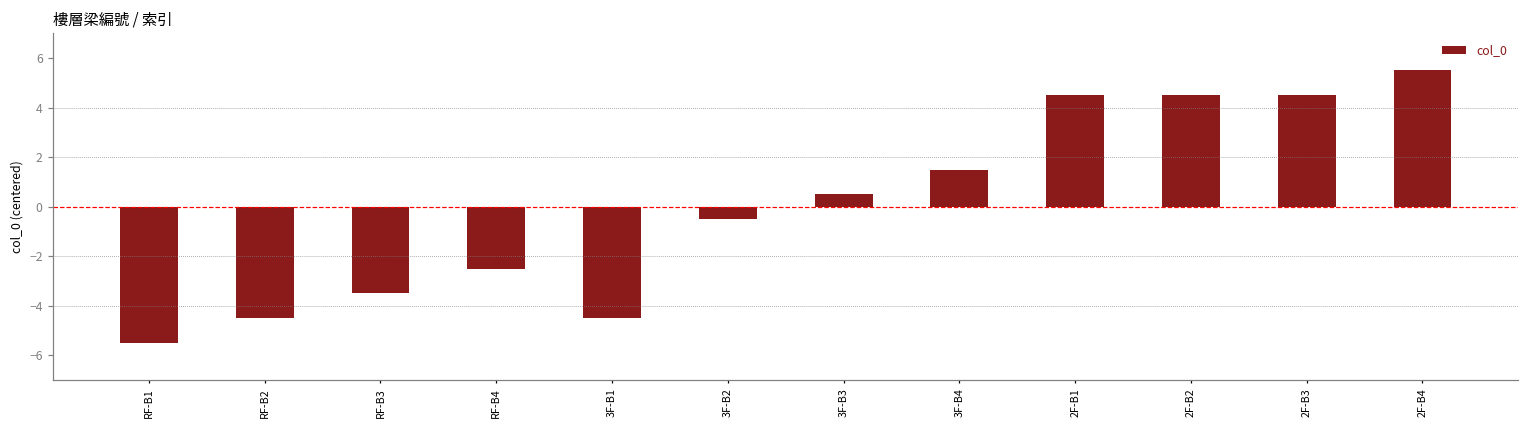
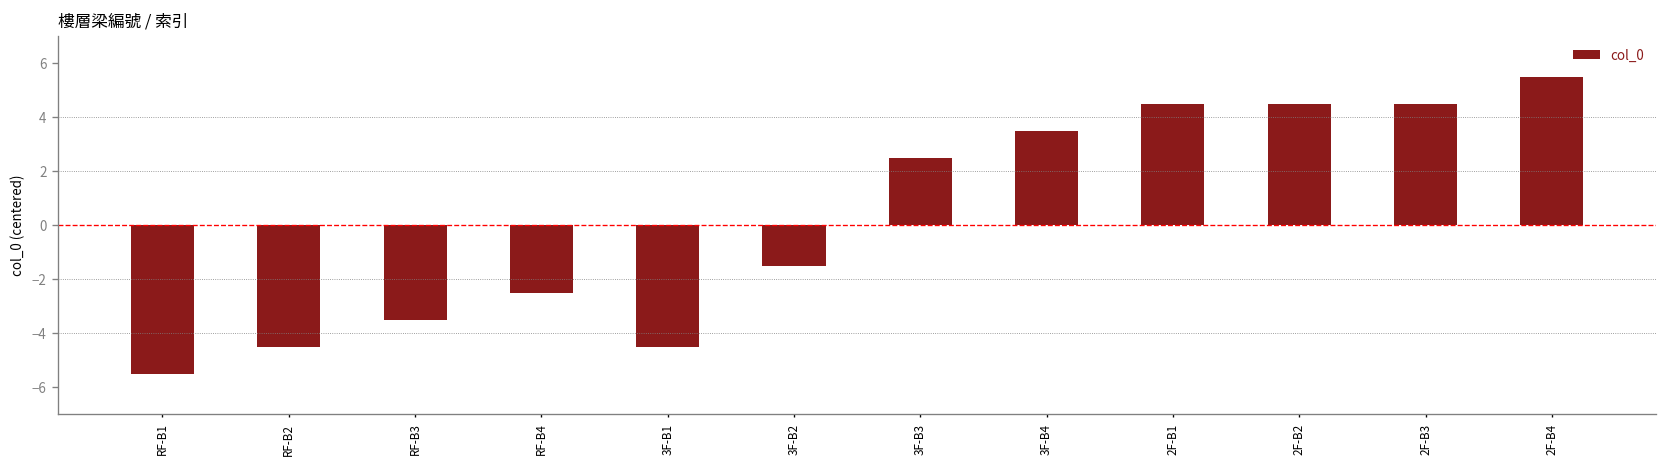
3F-B2: -0.5 -> -1.5
3F-B3: 0.5 -> 2.5
3F-B4: 1.5 -> 3.5
